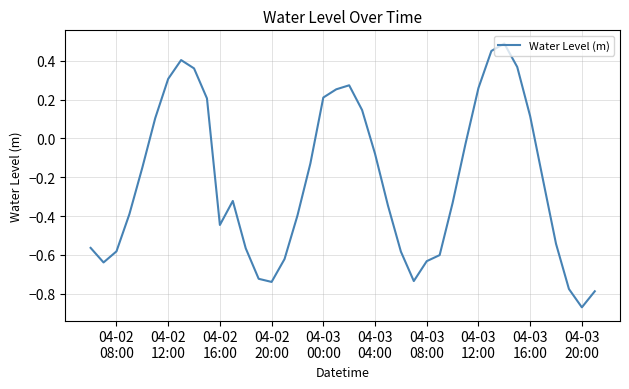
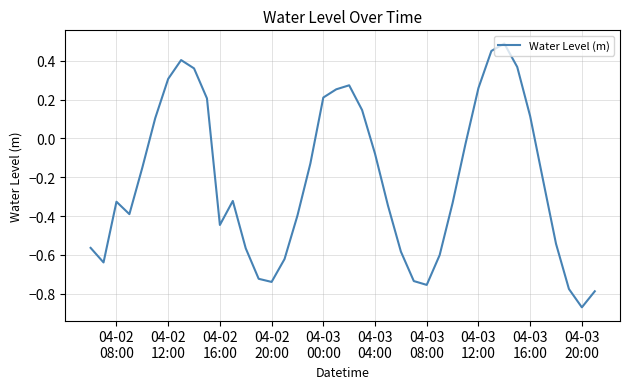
04-02 08:00: -0.58 -> -0.33
04-03 08:00: -0.63 -> -0.75
